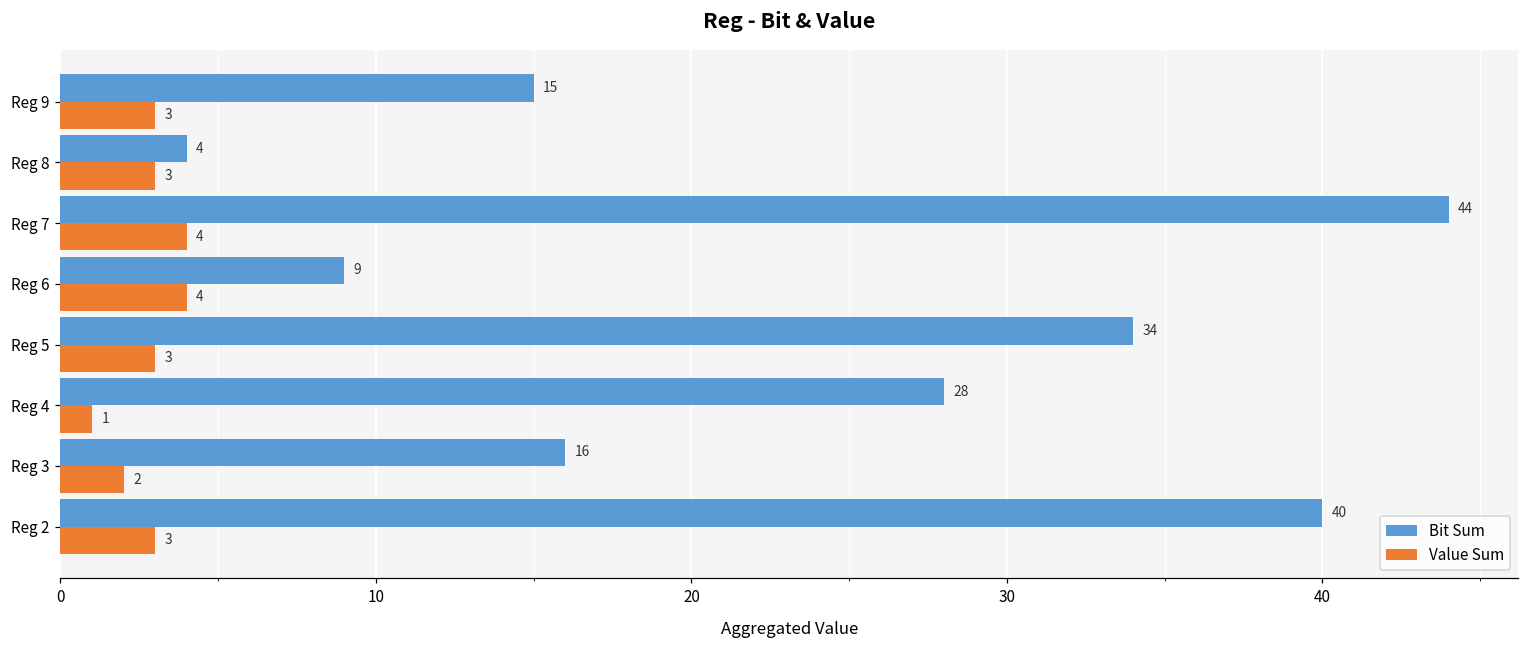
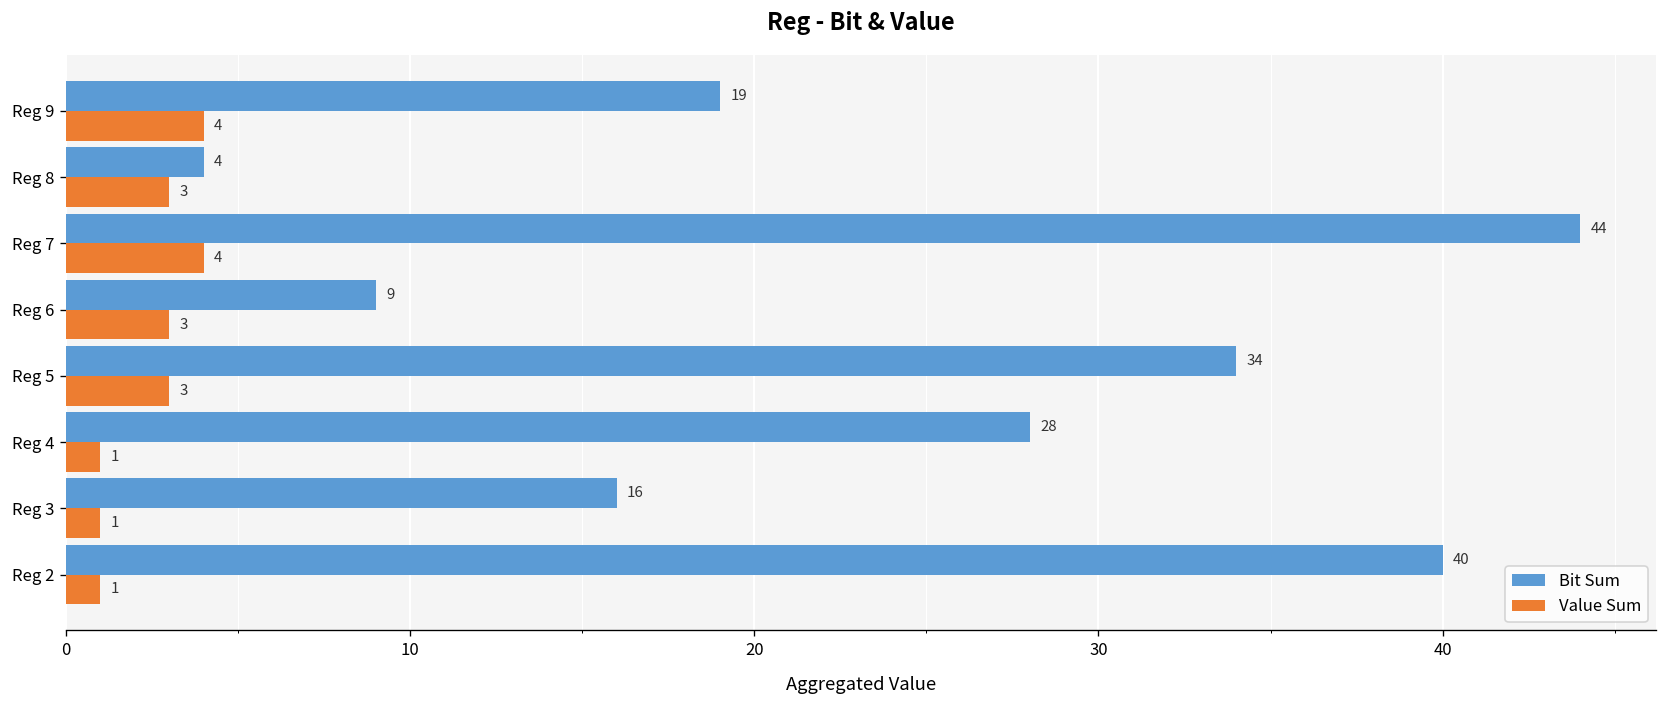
Bit Sum, Reg 9: 15 -> 19
Value Sum, Reg 9: 3 -> 4
Value Sum, Reg 6: 4 -> 3
Value Sum, Reg 3: 2 -> 1
Value Sum, Reg 2: 3 -> 1
